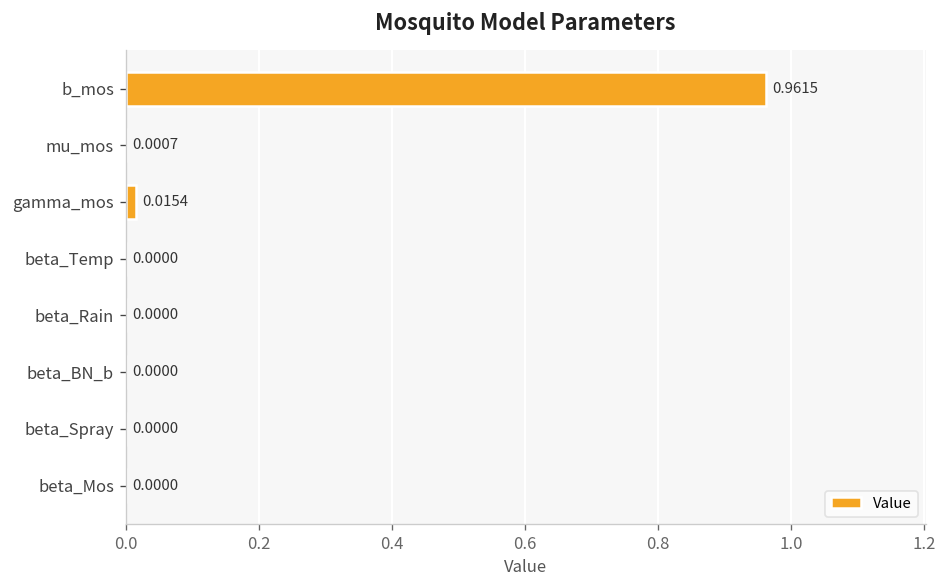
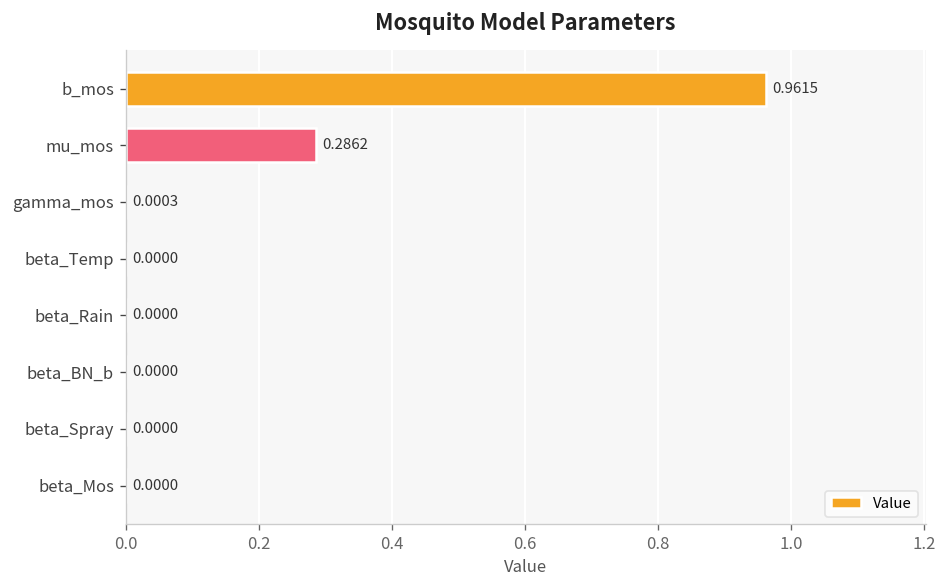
mu_mos: 0.0007 -> 0.2862
gamma_mos: 0.0154 -> 0.0003
